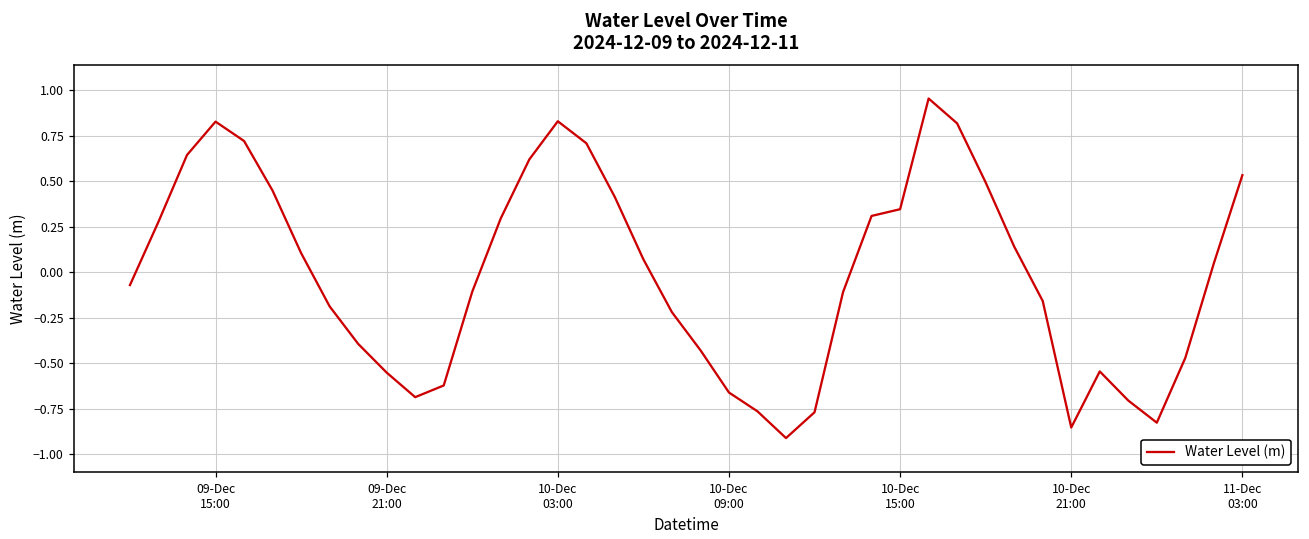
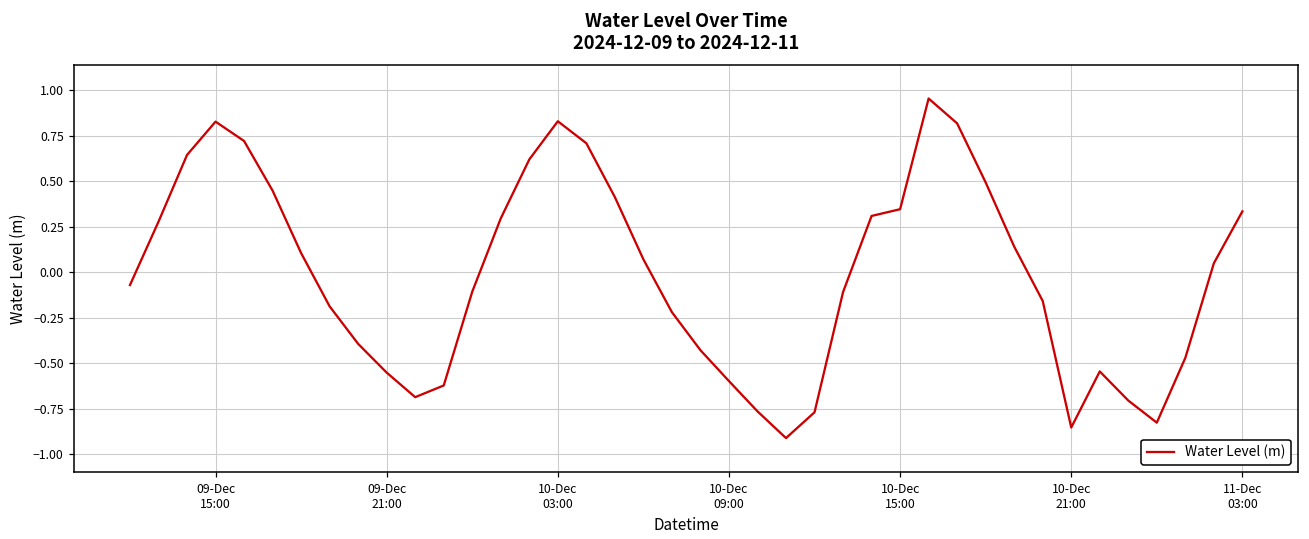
10-Dec 09:00: -0.66 -> -0.60
11-Dec 03:00: 0.53 -> 0.34
